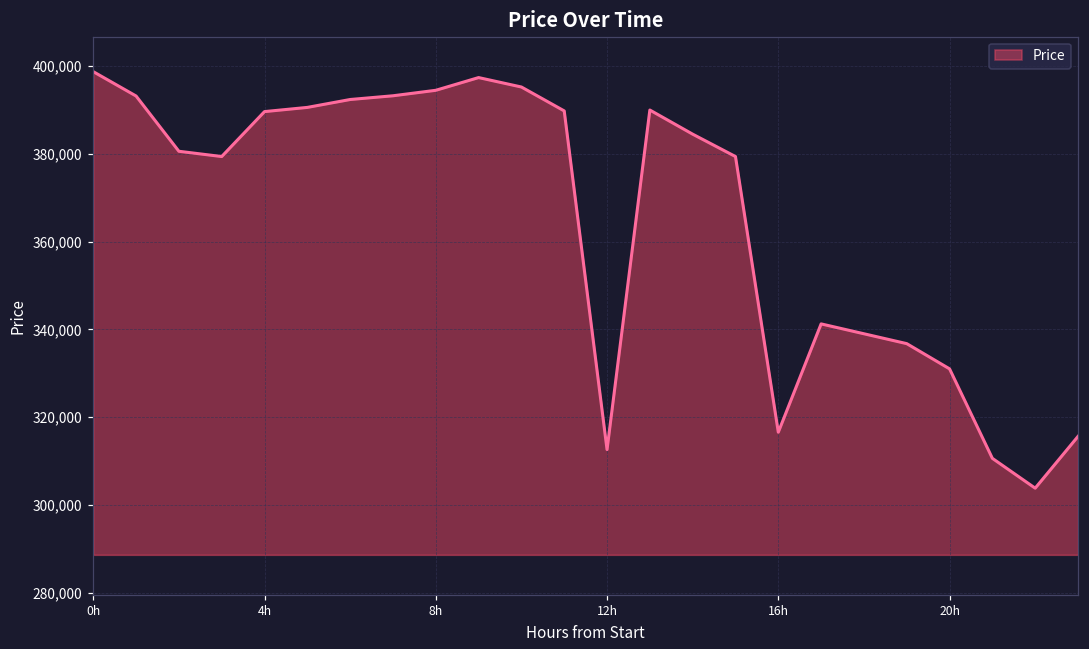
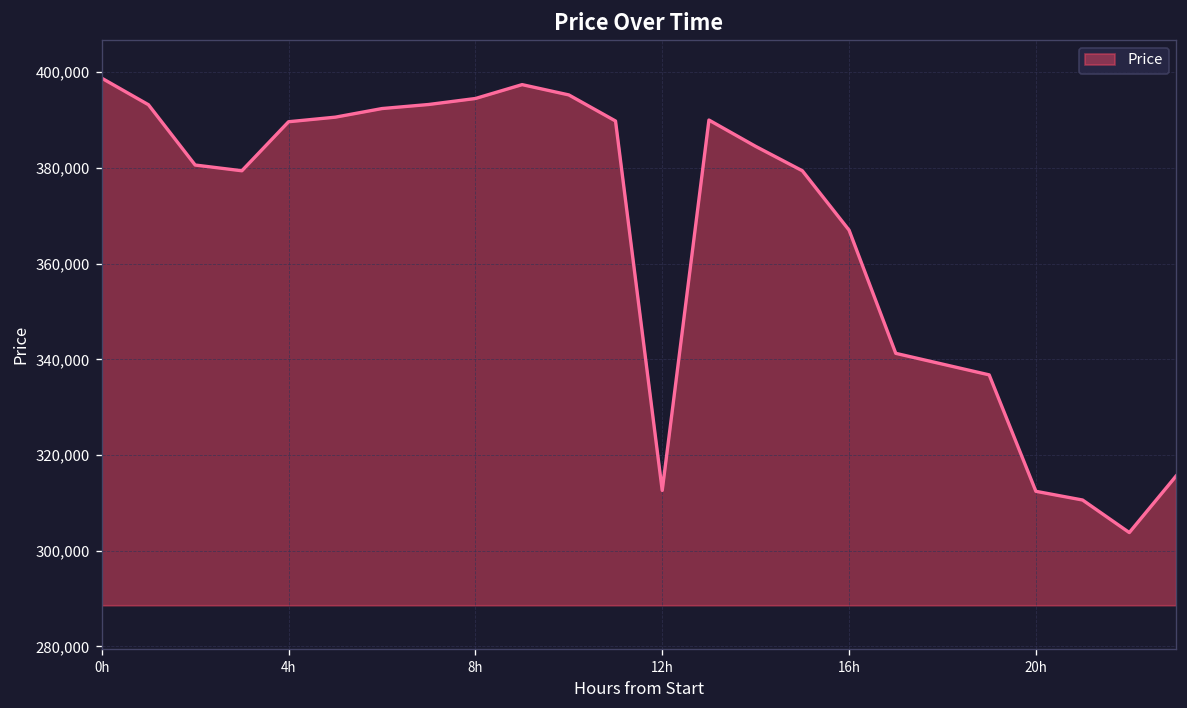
16h: 317,000 -> 367,000
20h: 331,000 -> 312,000
